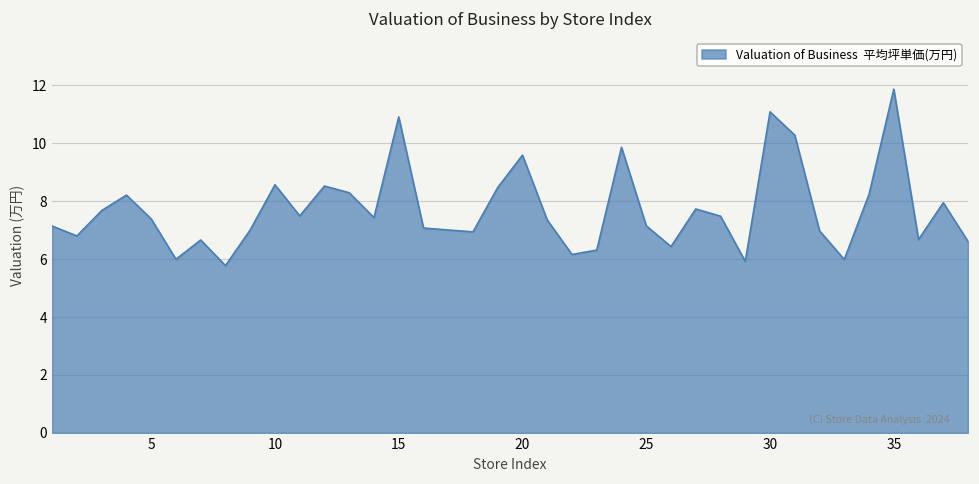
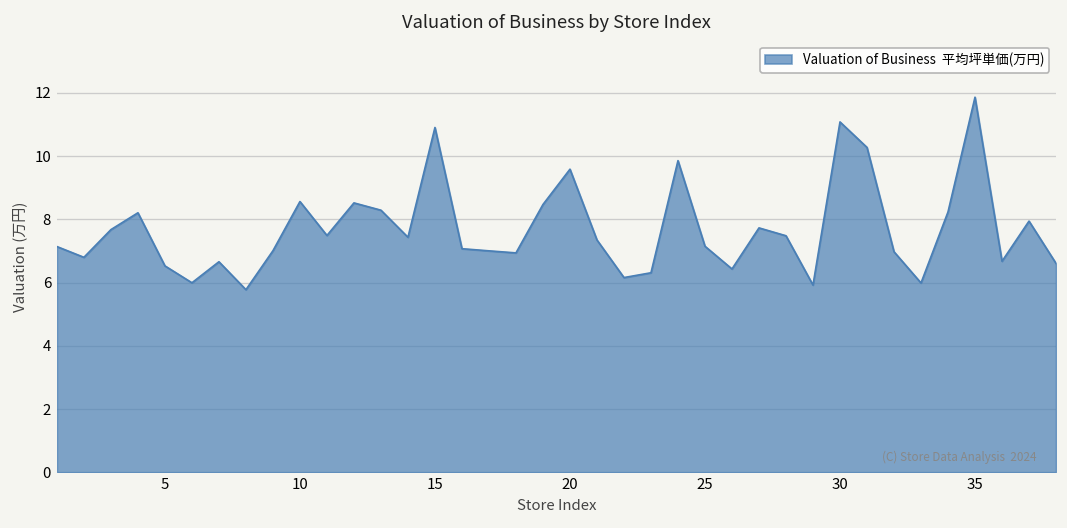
5: 7.4 -> 6.5
